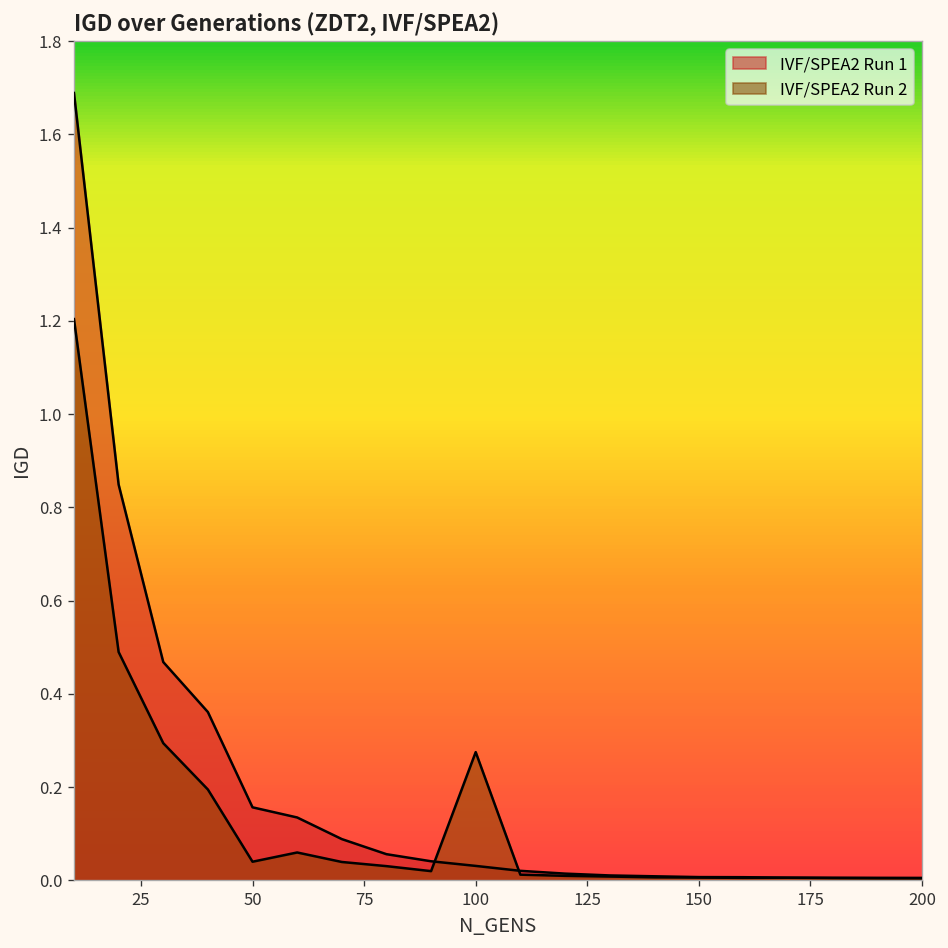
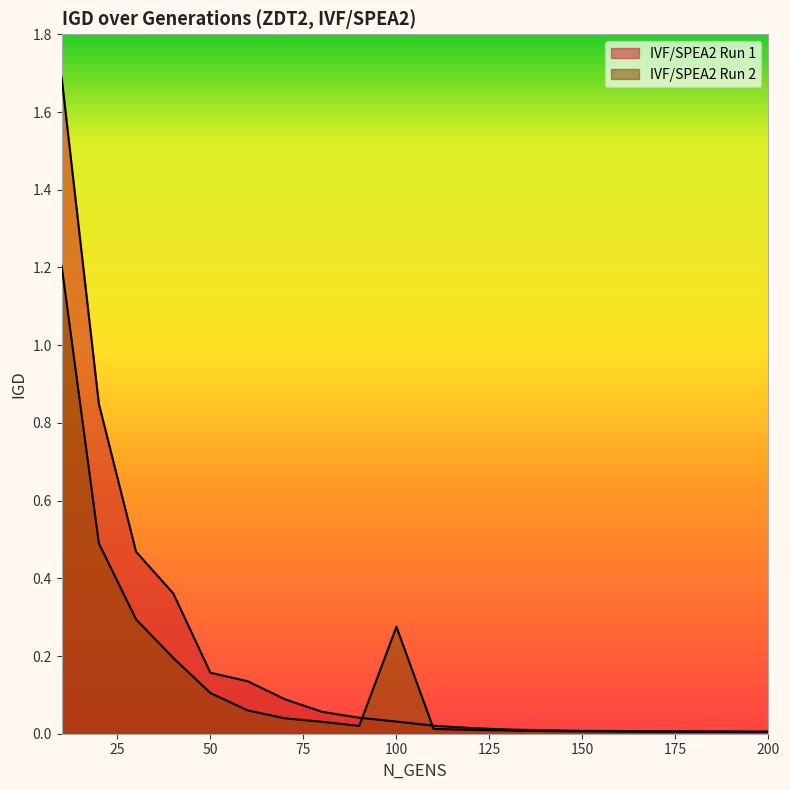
IVF/SPEA2 Run 2, 50: 0.04 -> 0.10
